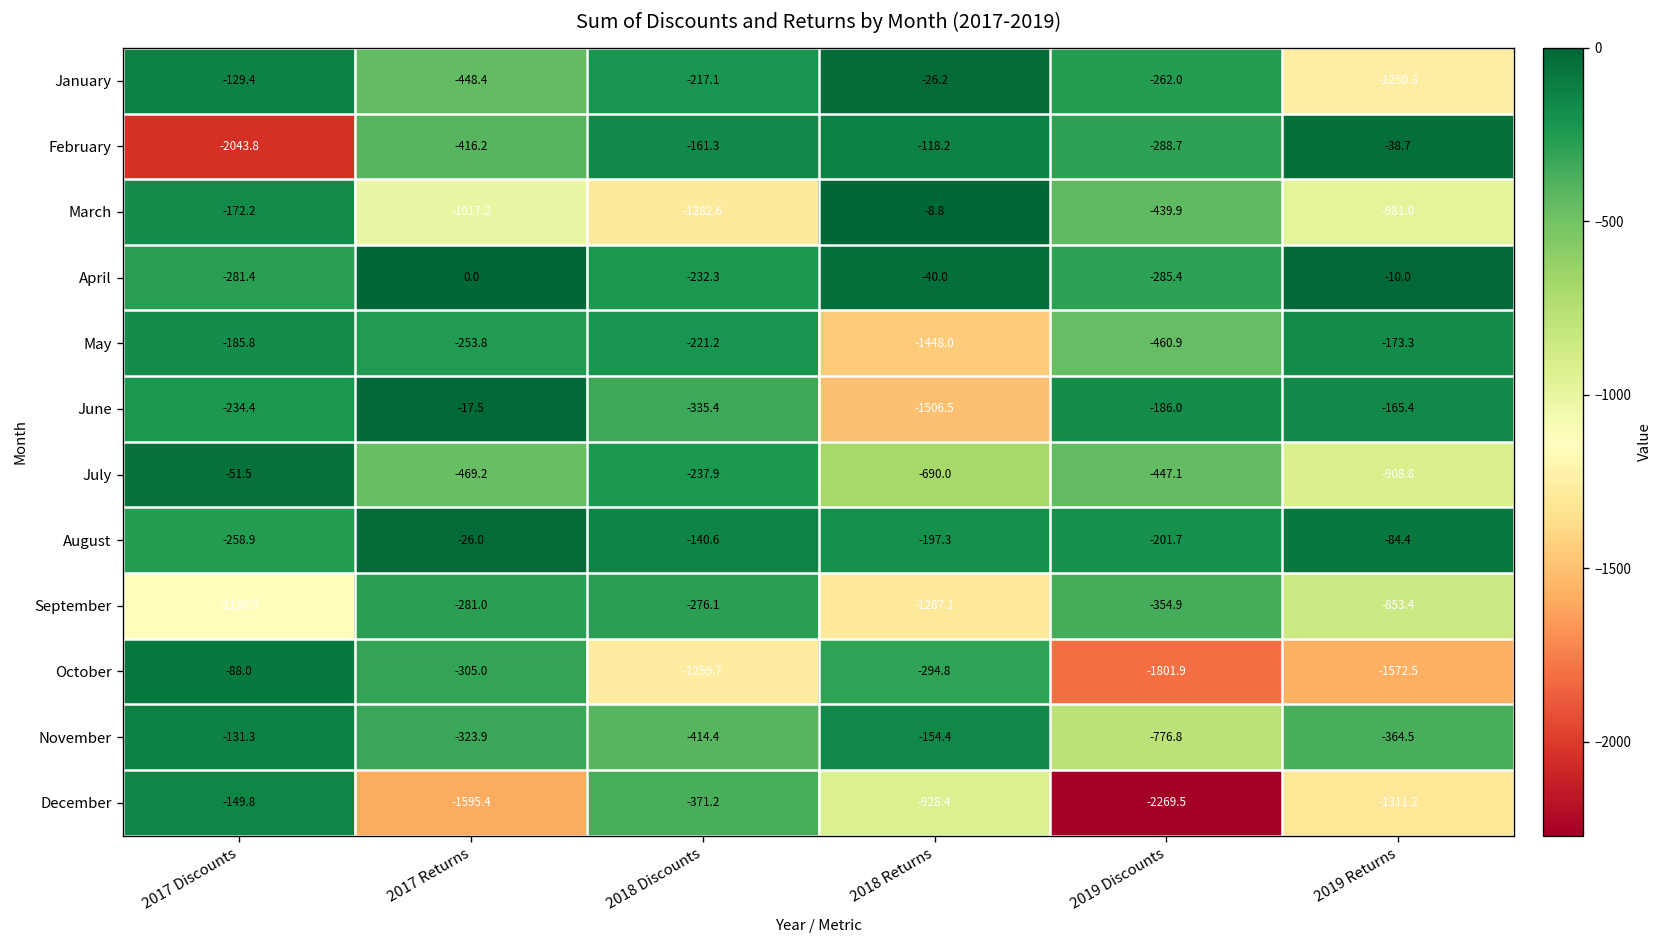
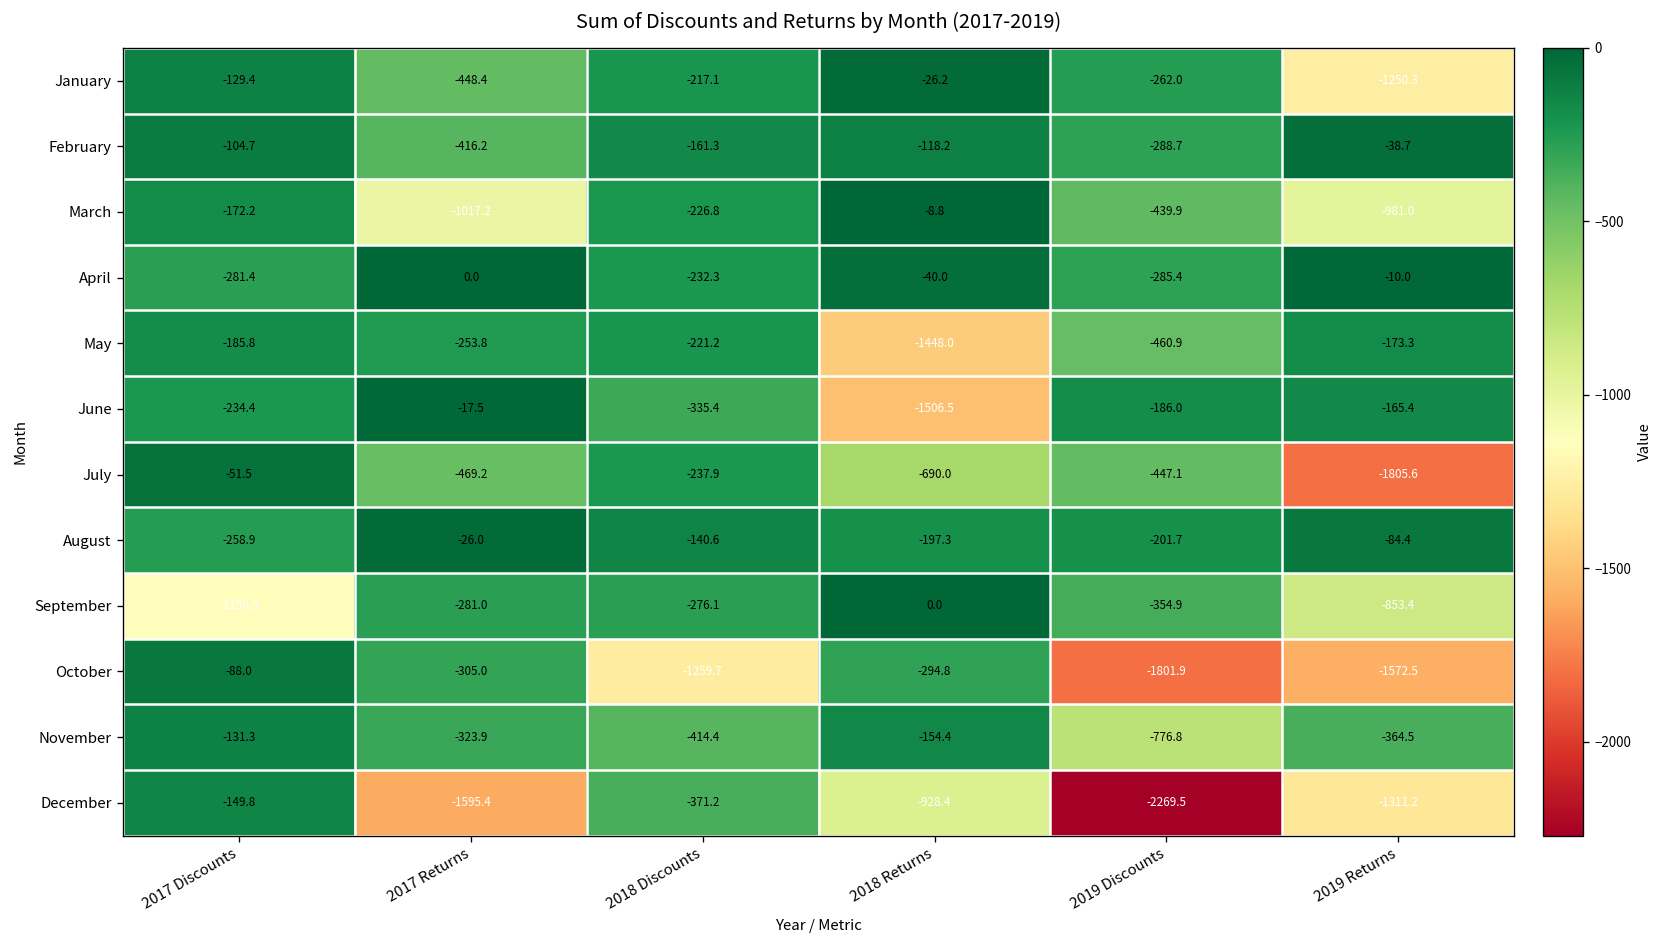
February, 2017 Discounts: -2043.8 -> -104.7
March, 2018 Discounts: -1282.6 -> -226.8
July, 2019 Returns: -908.8 -> -1805.6
September, 2018 Returns: -1287.1 -> 0.0
